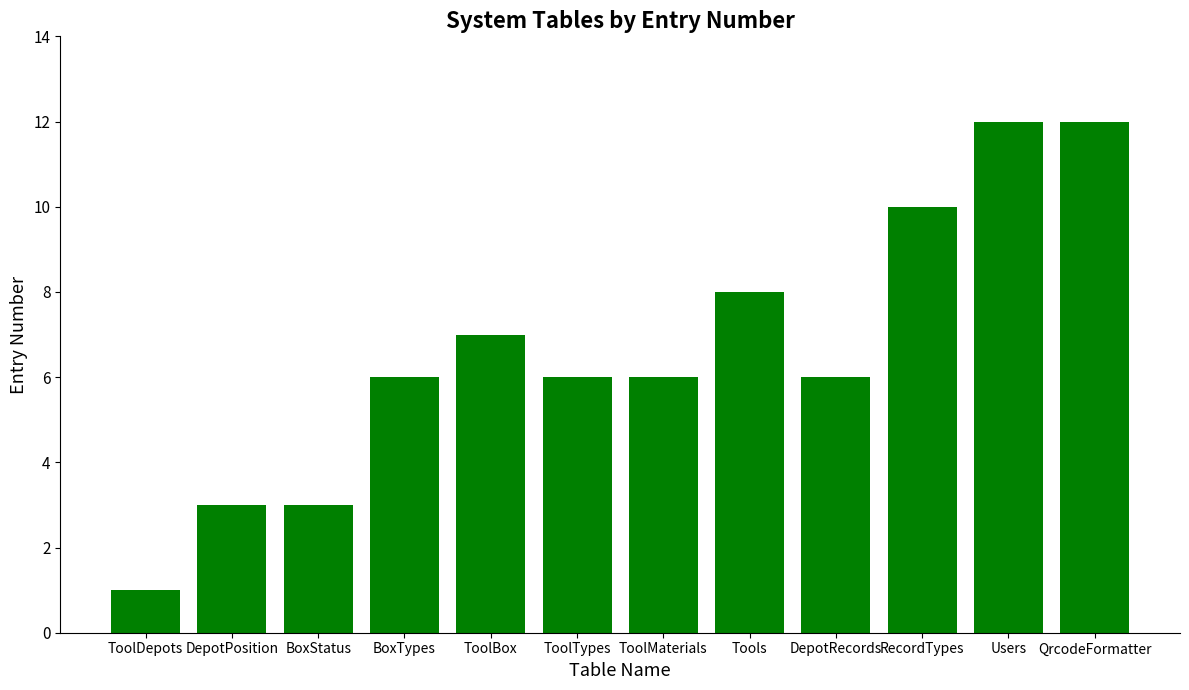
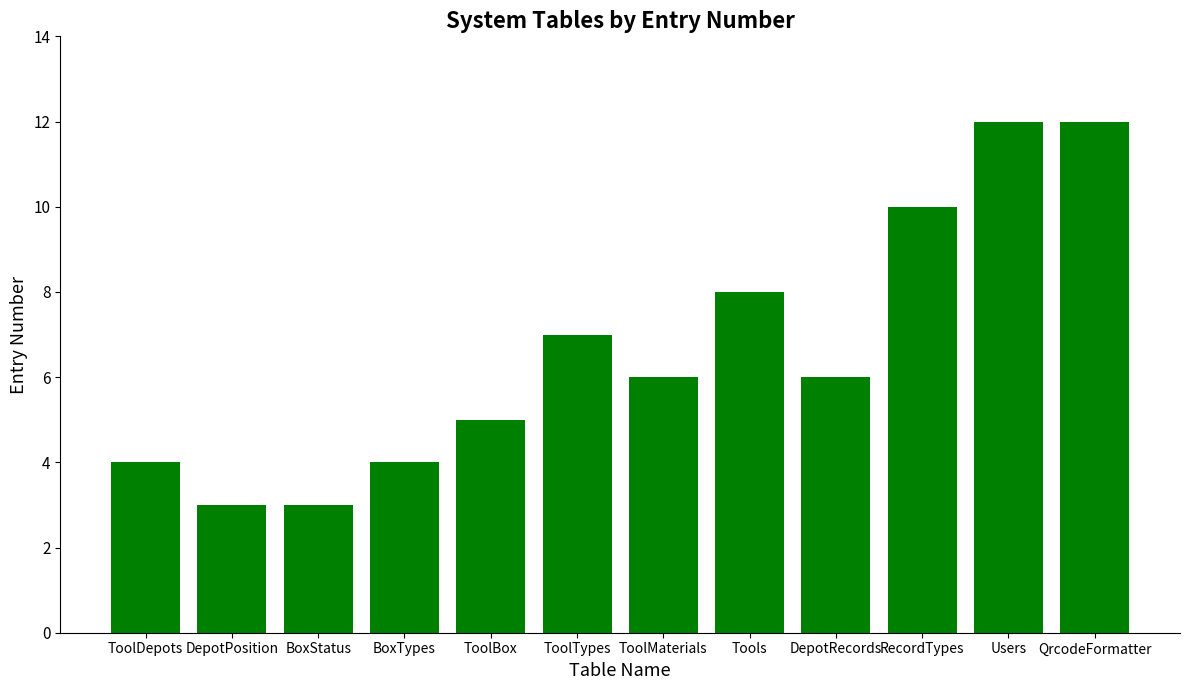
ToolDepots: 1 -> 4
BoxTypes: 6 -> 4
ToolBox: 7 -> 5
ToolTypes: 6 -> 7
